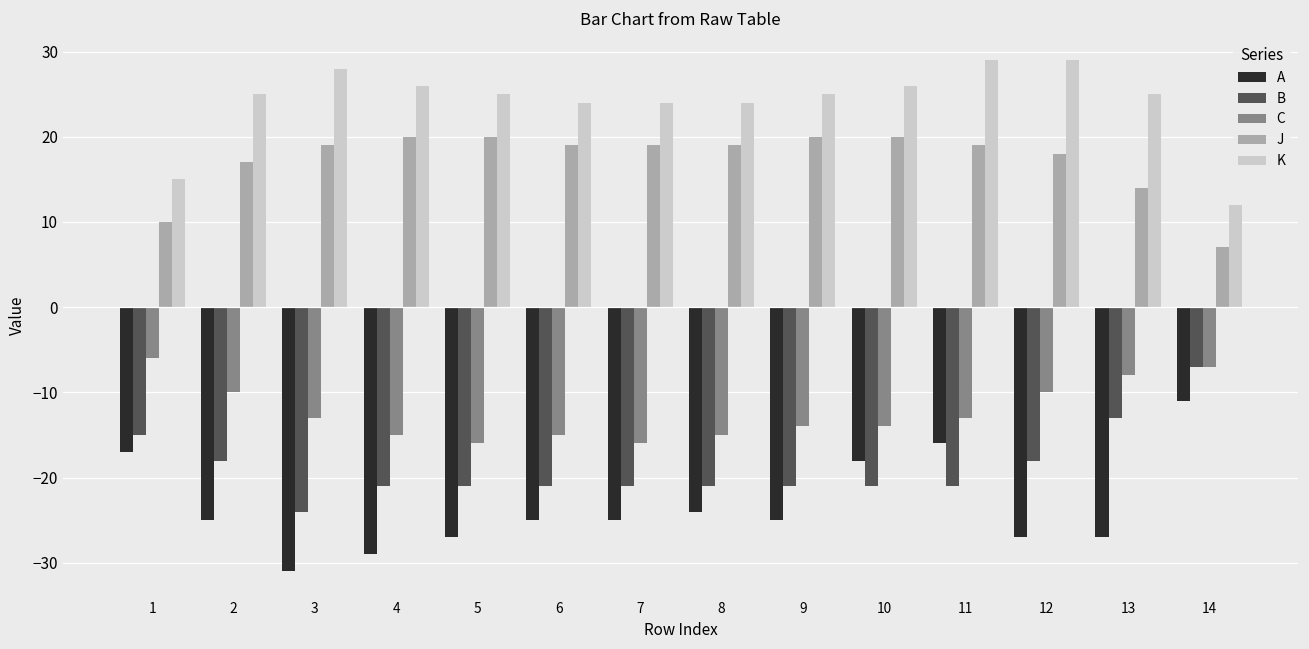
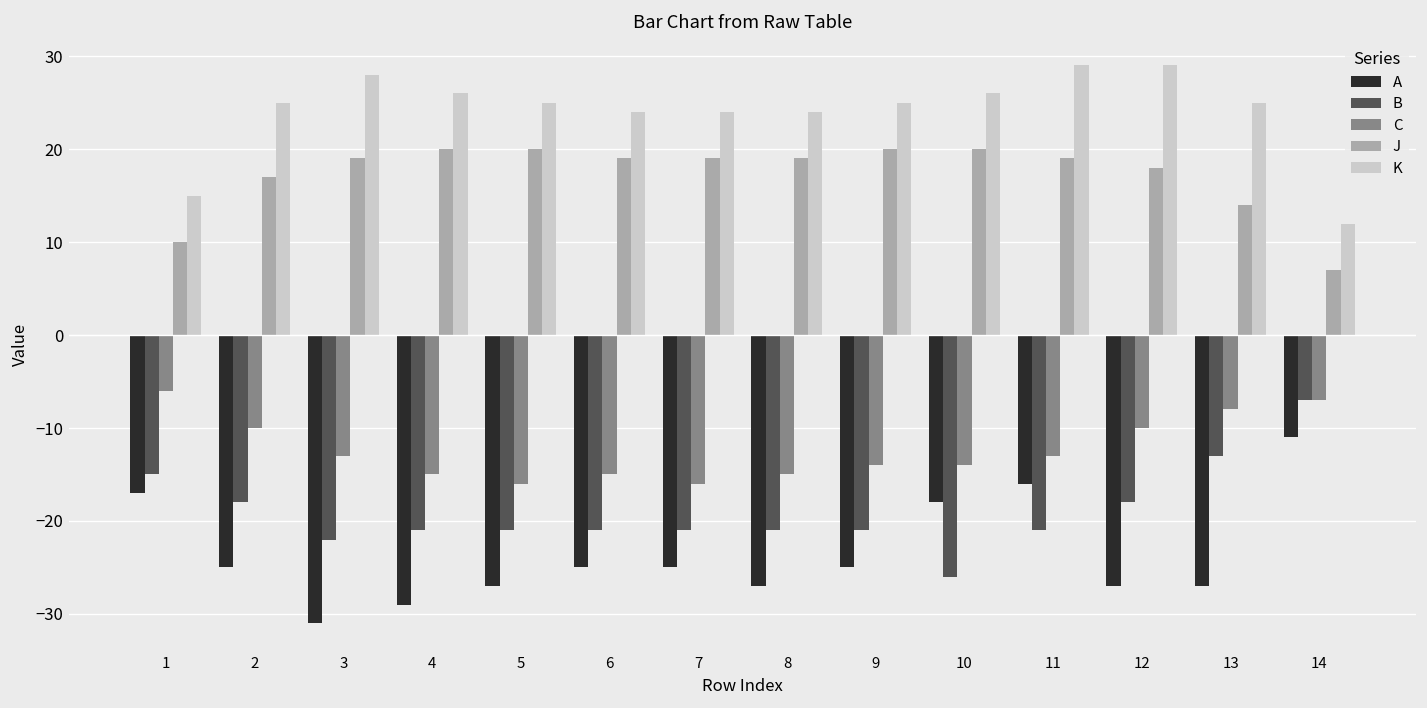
B, 3: -24 -> -22
A, 8: -24 -> -27
B, 10: -21 -> -26
